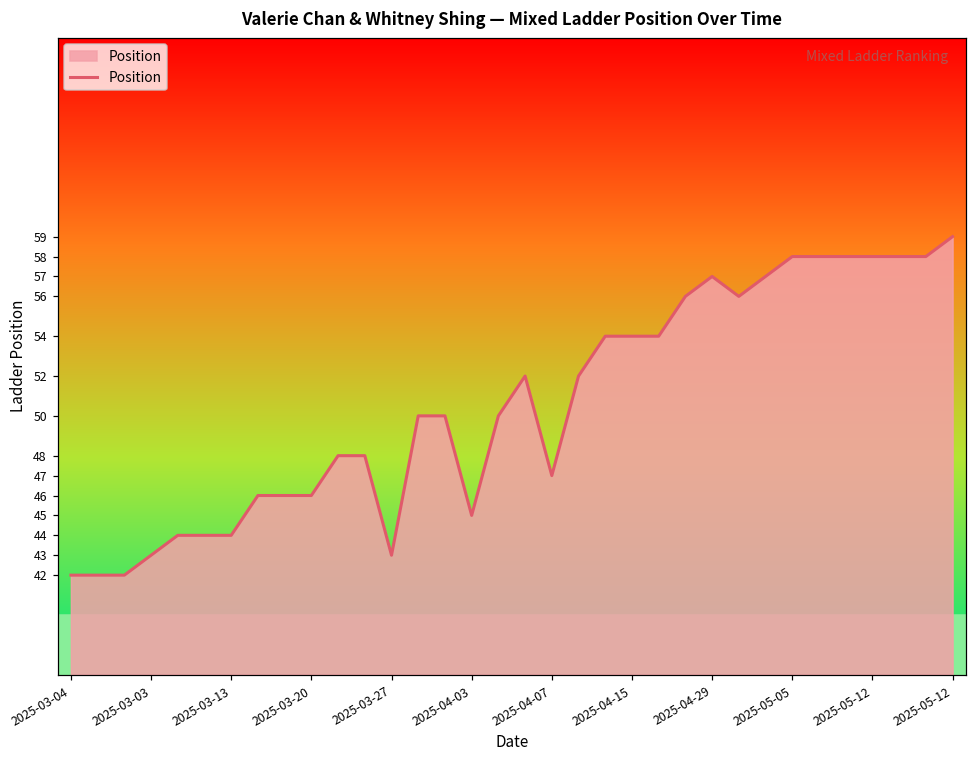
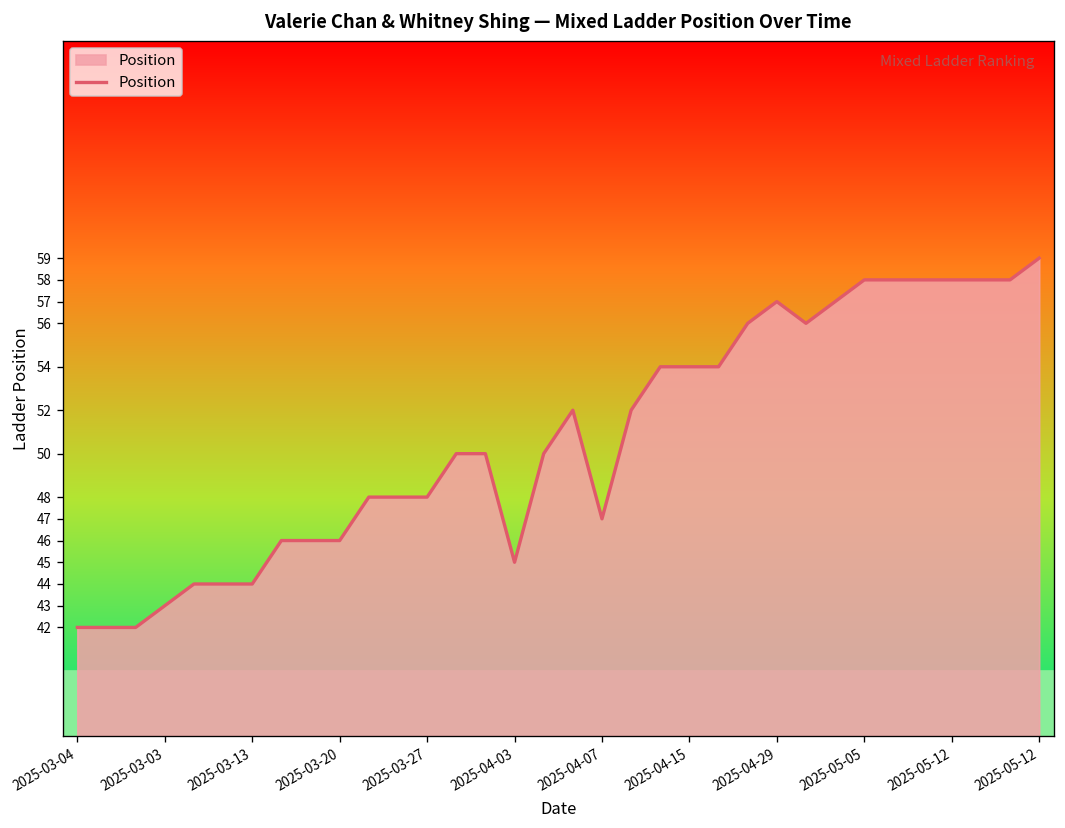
2025-03-27: 43 -> 48
